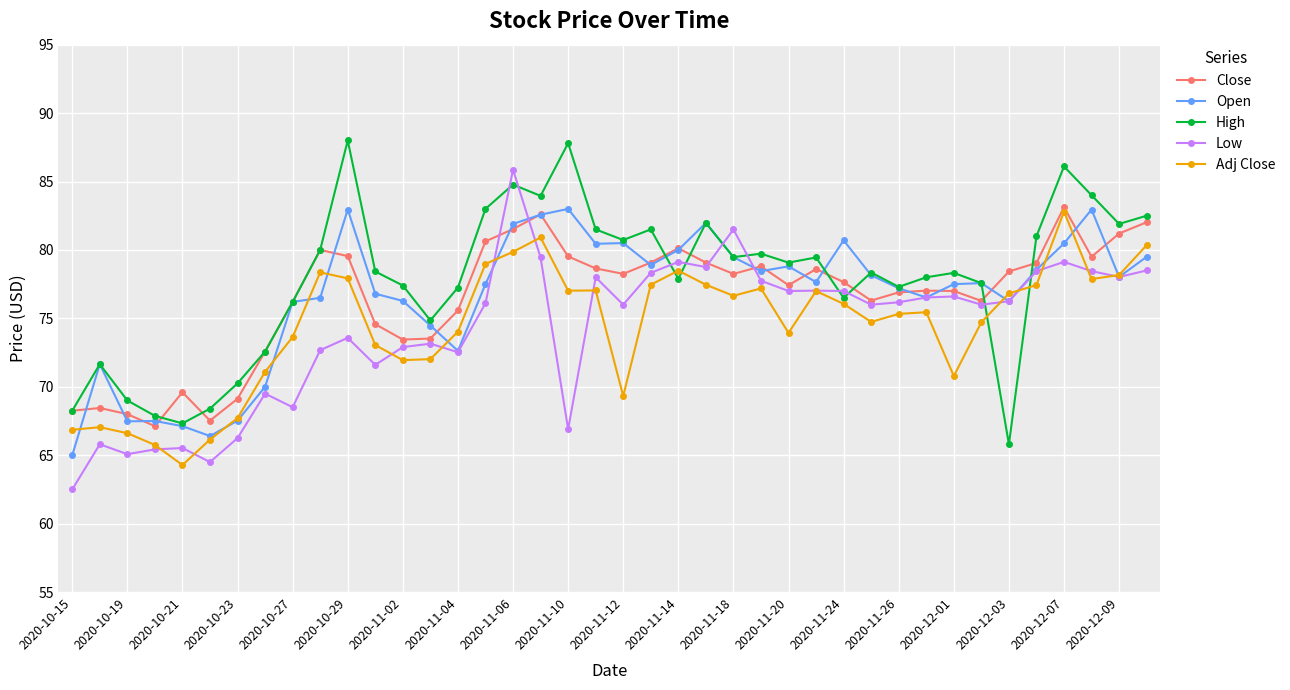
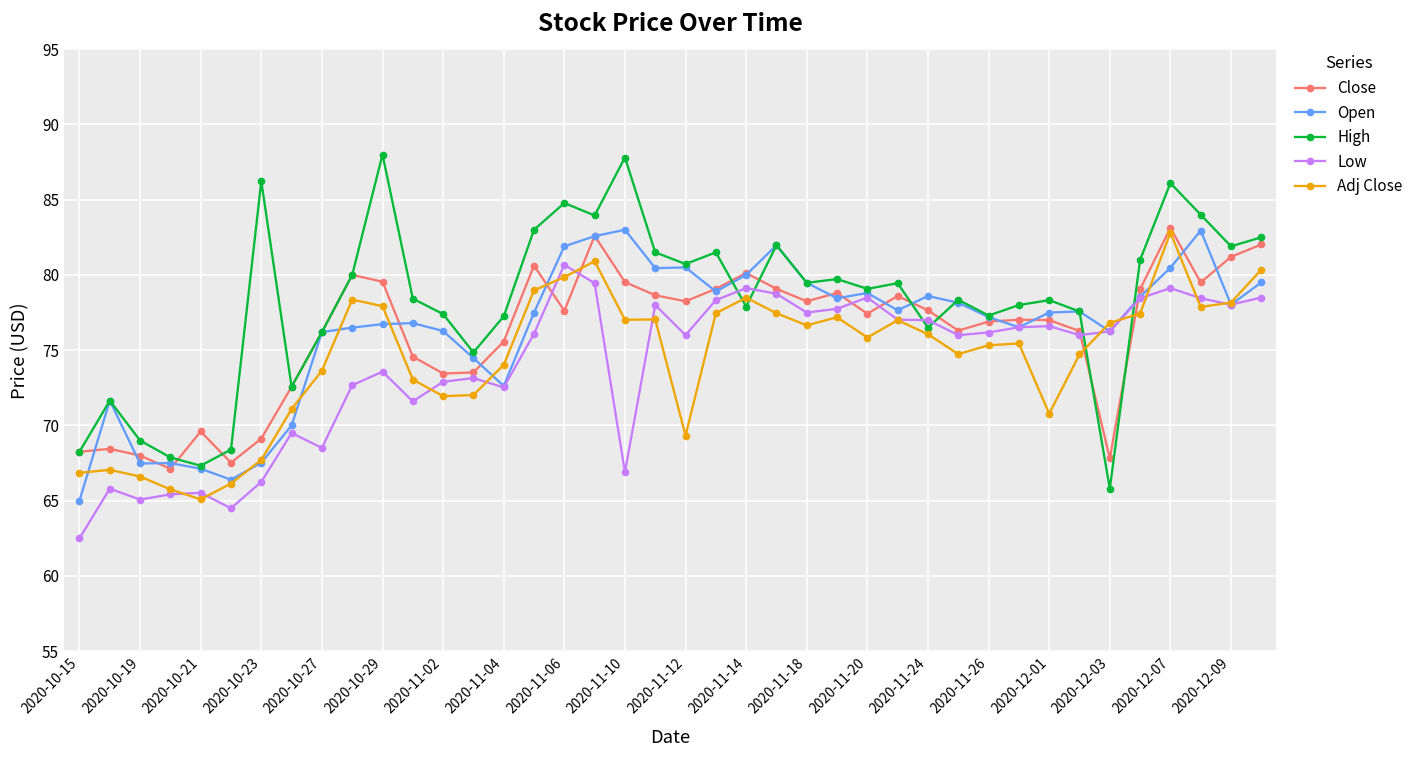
Adj Close, 2020-10-21: 64.3 -> 65.1
High, 2020-10-23: 70.3 -> 86.2
Open, 2020-10-29: 83.0 -> 76.7
Close, 2020-11-06: 81.5 -> 77.6
Low, 2020-11-06: 85.9 -> 80.7
Low, 2020-11-18: 81.5 -> 77.5
Low, 2020-11-20: 77.0 -> 78.5
Adj Close, 2020-11-20: 73.9 -> 75.8
Open, 2020-11-24: 80.7 -> 78.6
Close, 2020-12-03: 78.4 -> 67.8
